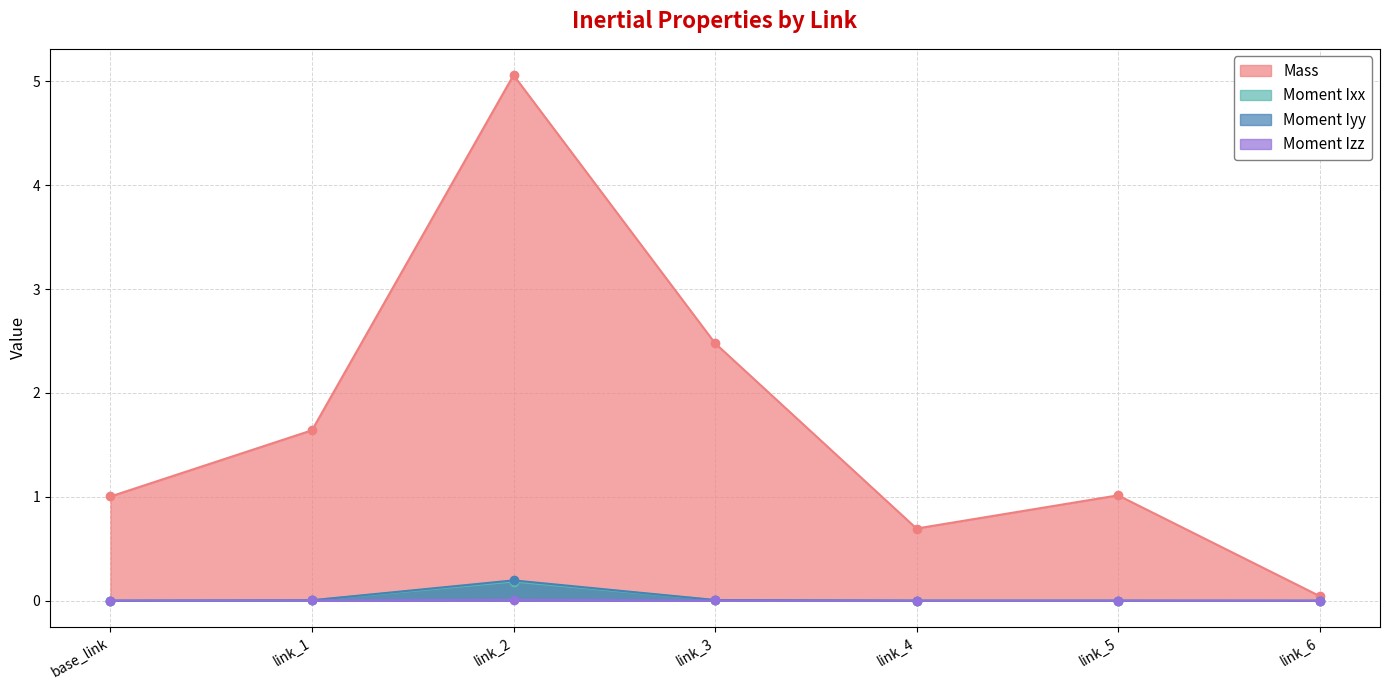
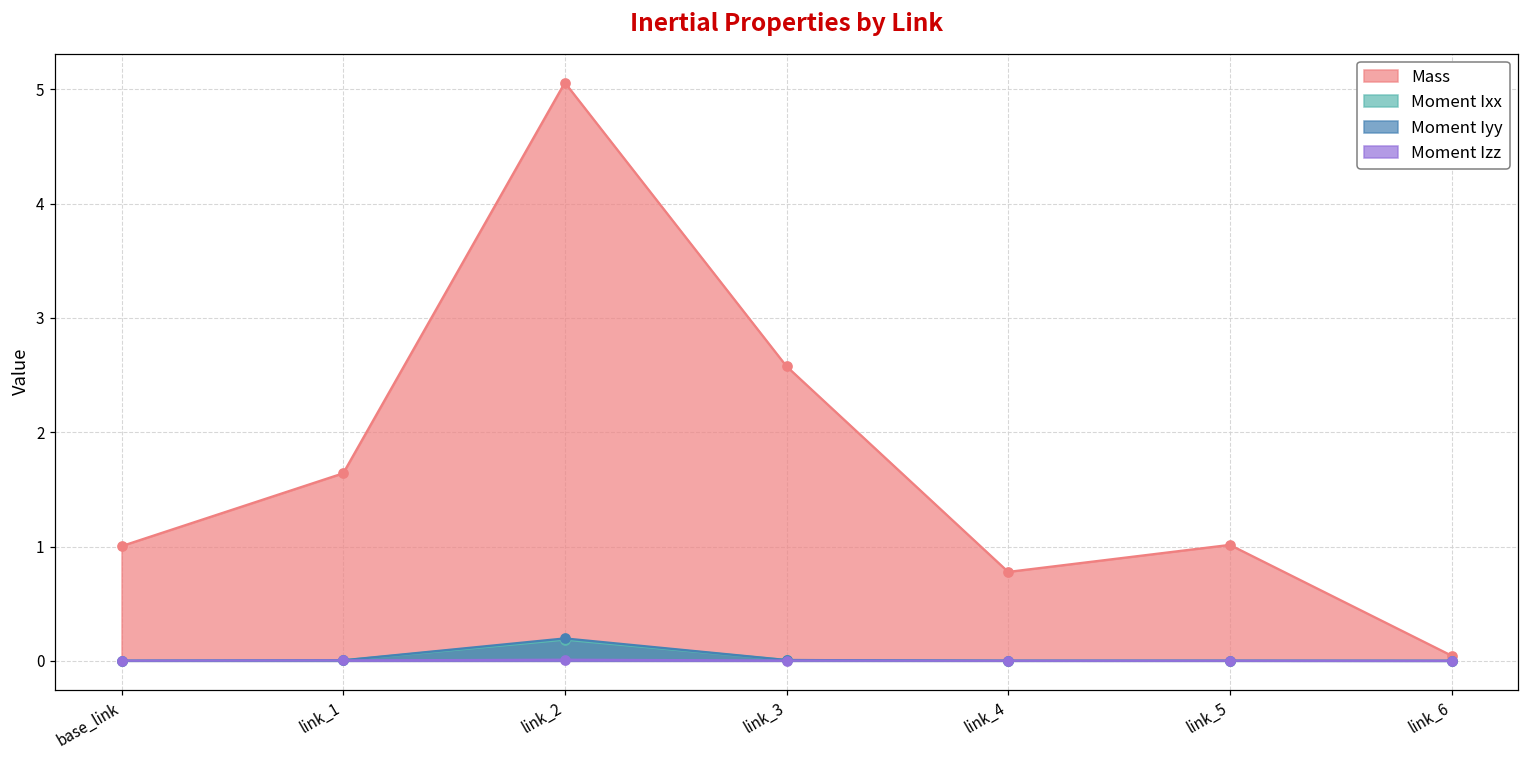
Mass, link_3: 2.48 -> 2.58
Mass, link_4: 0.70 -> 0.78
